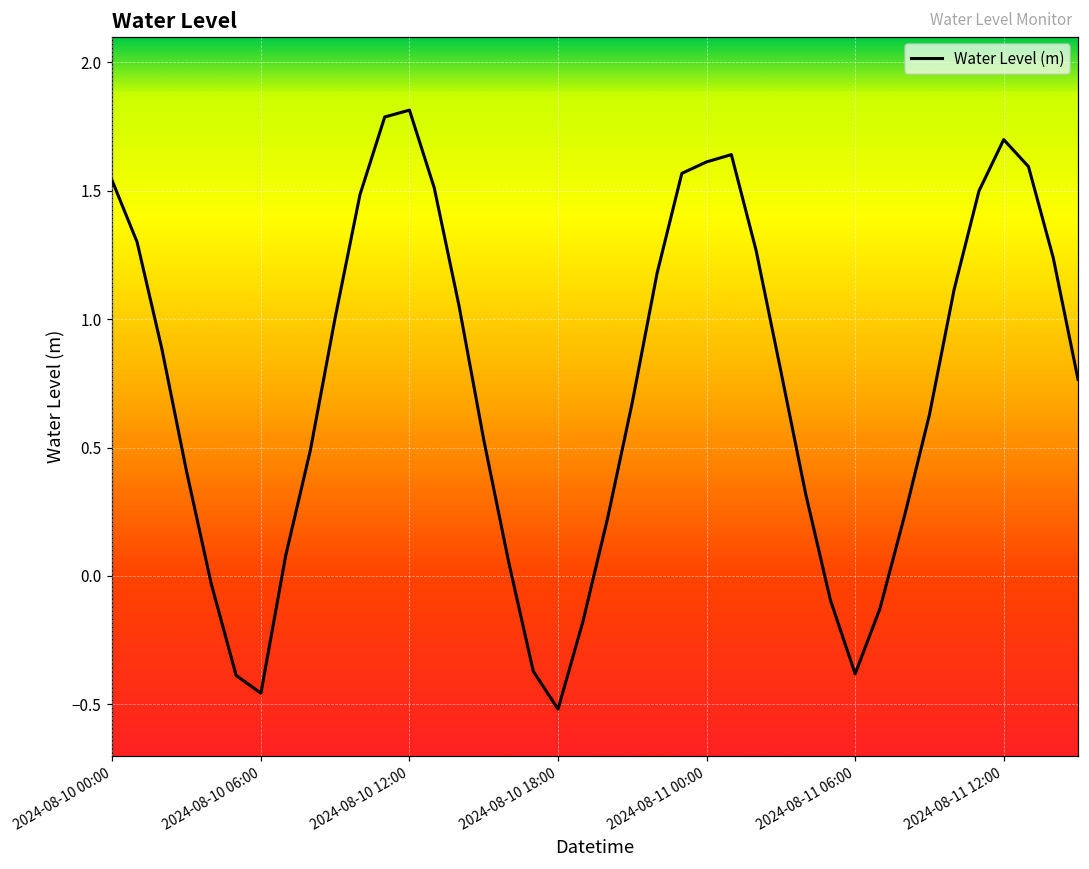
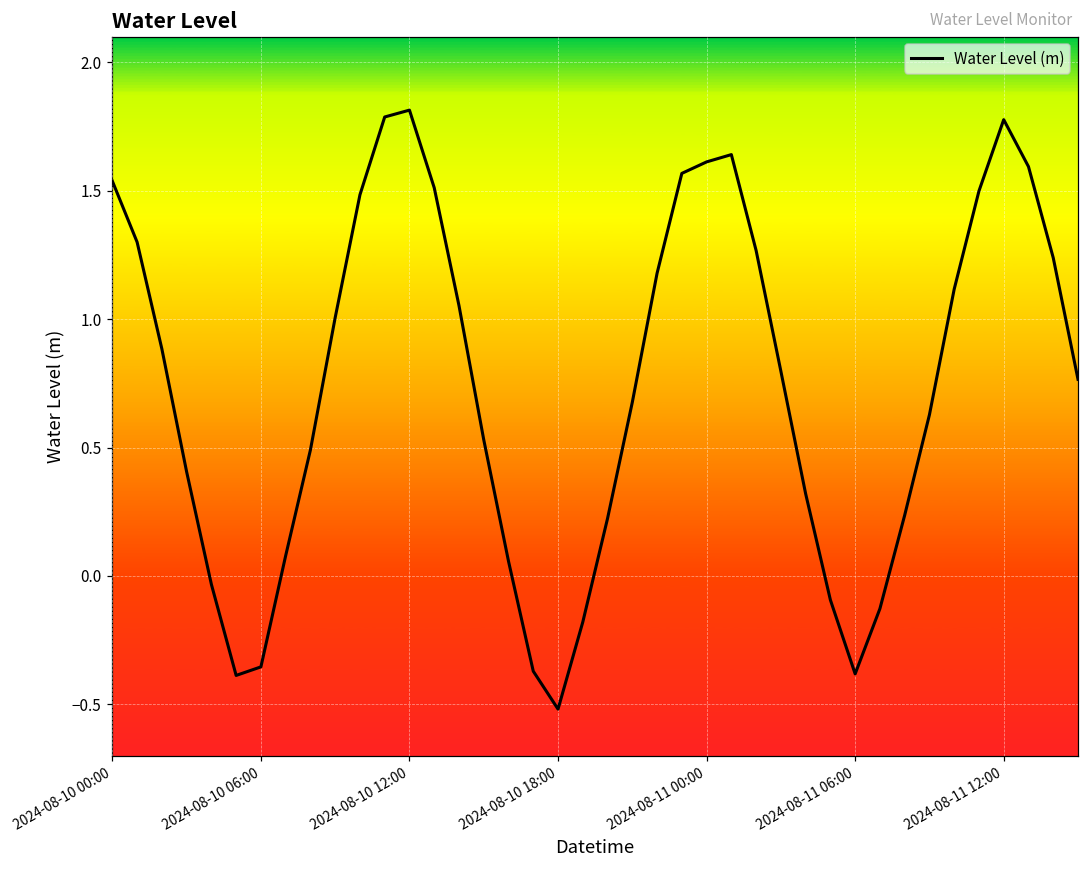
2024-08-10 06:00: -0.46 -> -0.35
2024-08-11 12:00: 1.70 -> 1.78
